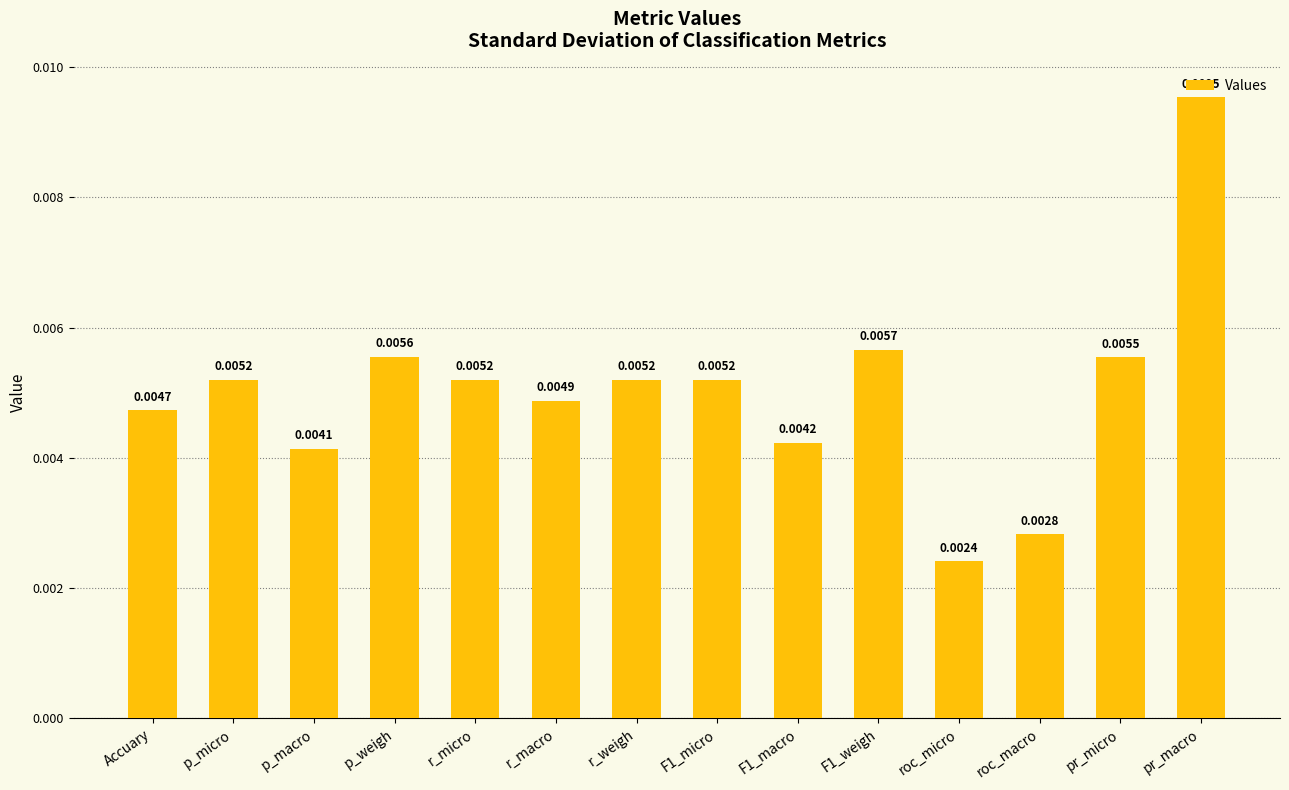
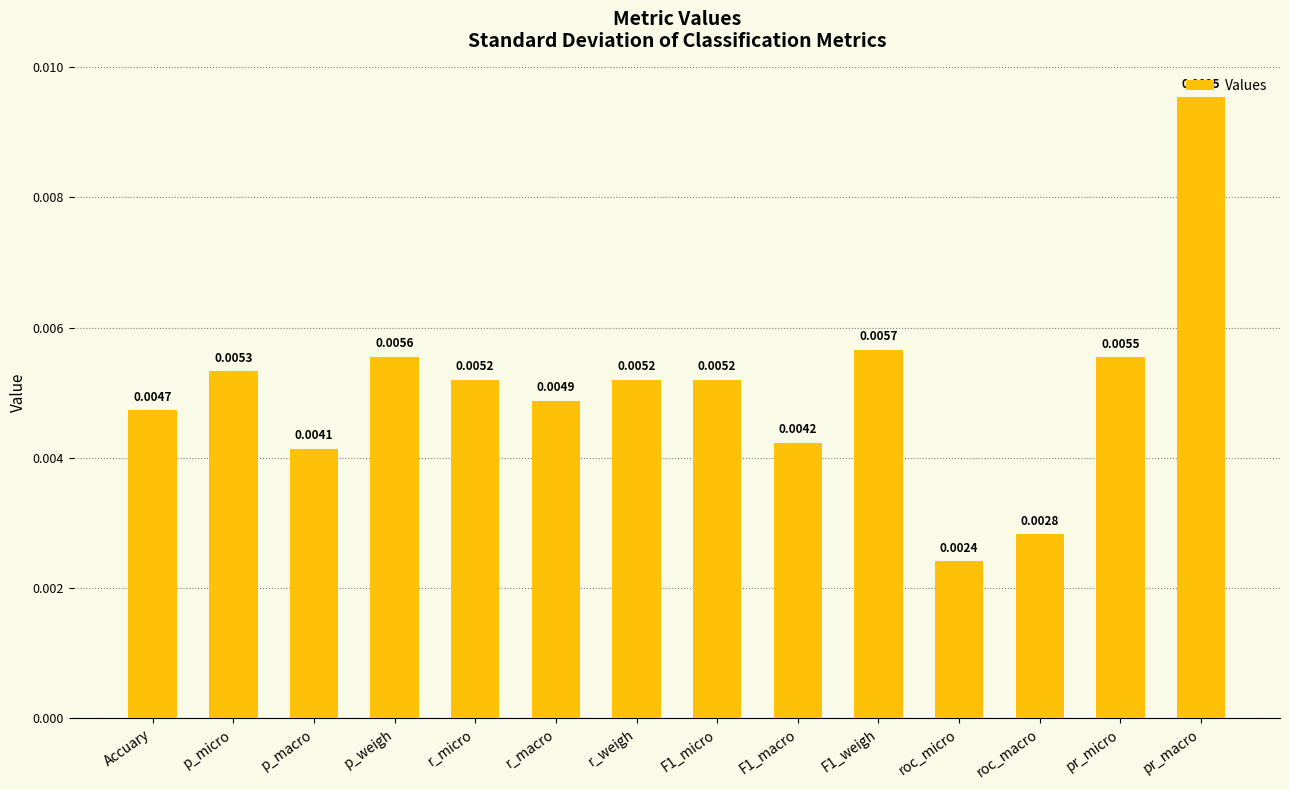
p_micro: 0.0052 -> 0.0053
